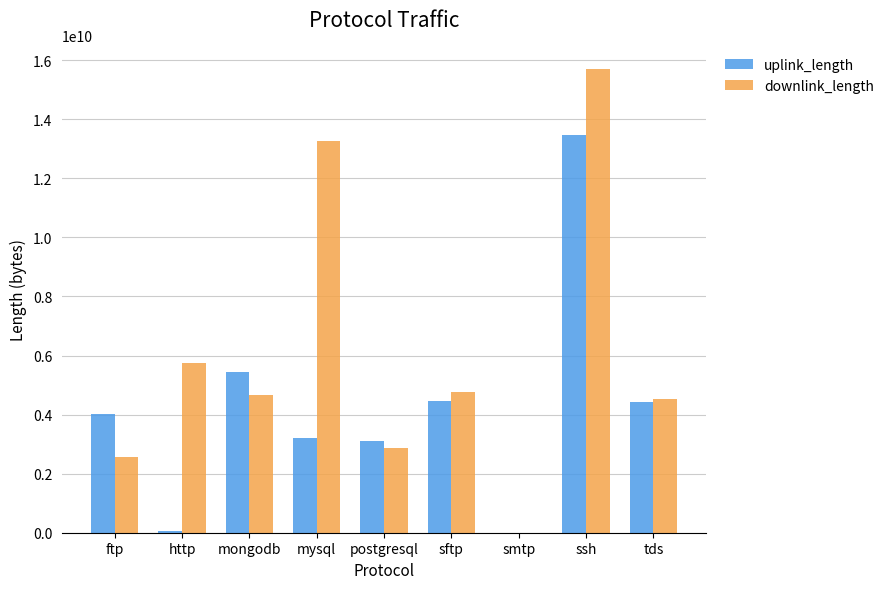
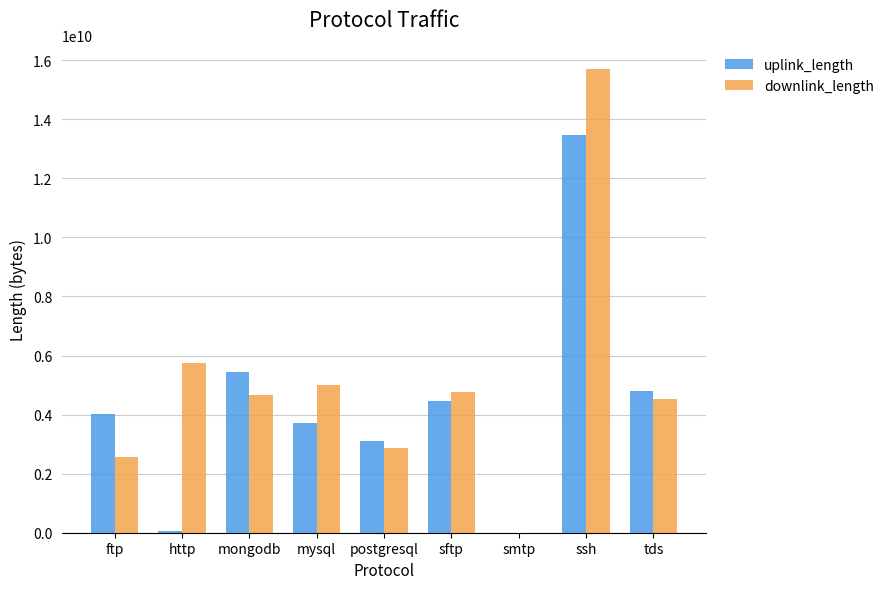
uplink_length, mysql: 3200000000 -> 3700000000
downlink_length, mysql: 13300000000 -> 5000000000
uplink_length, tds: 4400000000 -> 4800000000
